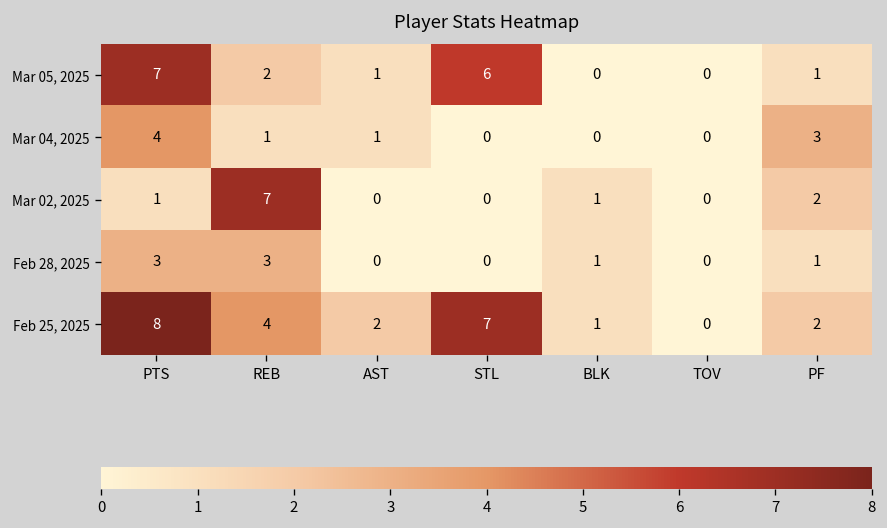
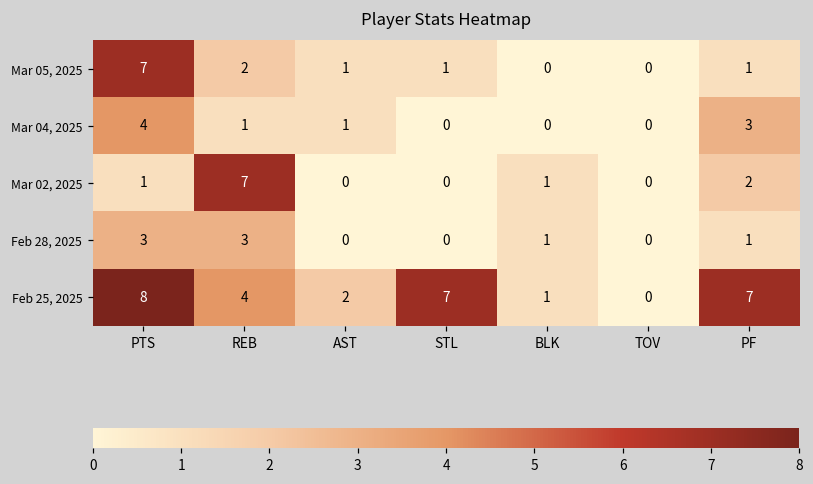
Mar 05, 2025, STL: 6 -> 1
Feb 25, 2025, PF: 2 -> 7
